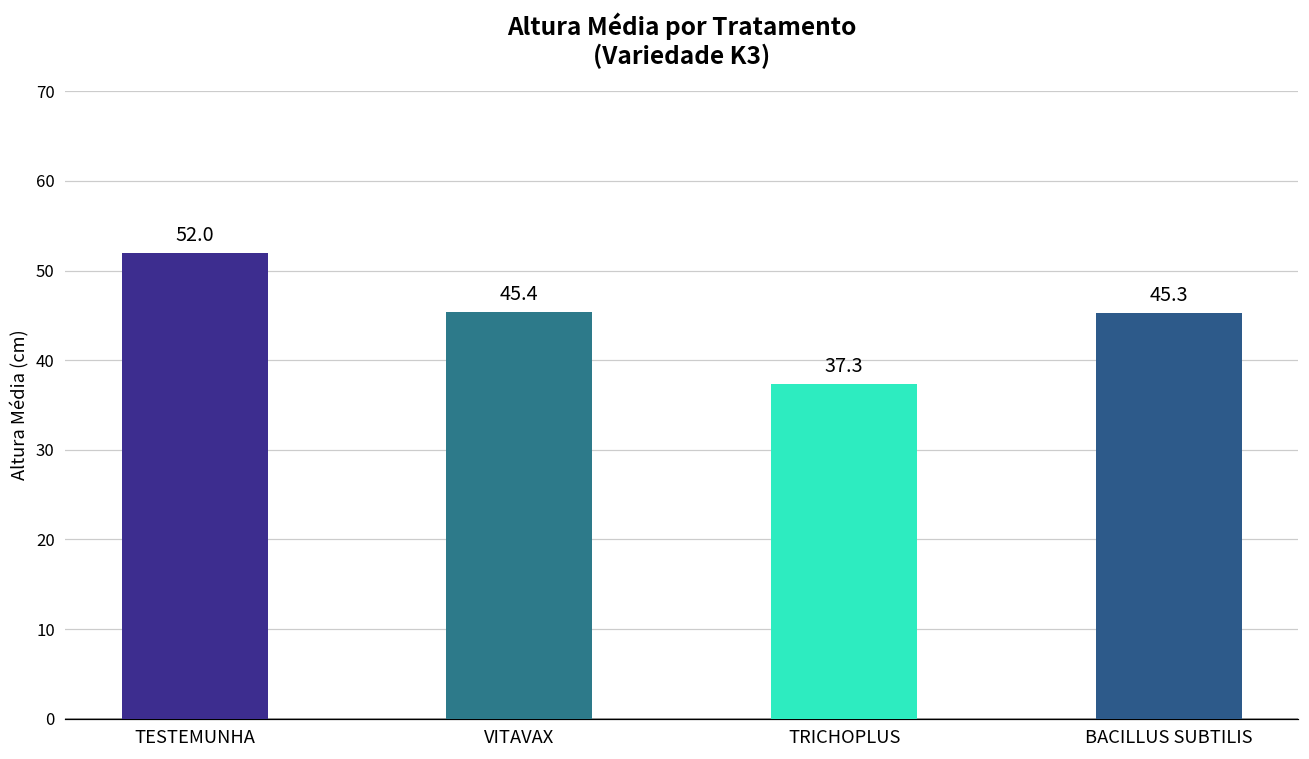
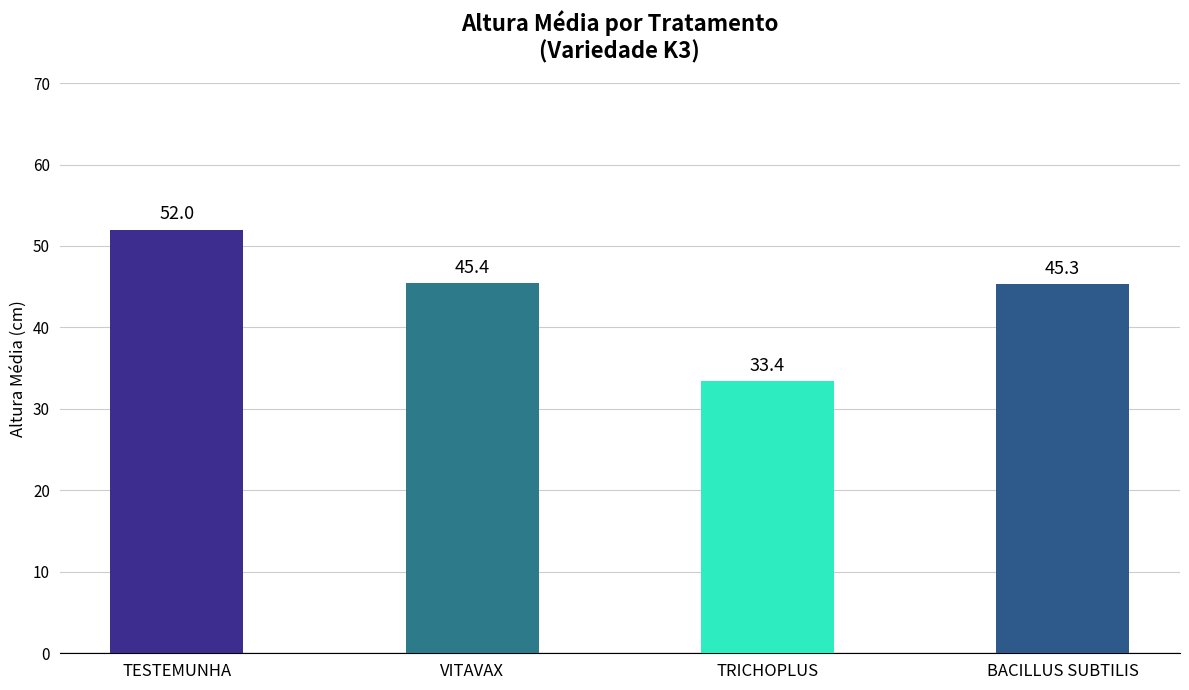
TRICHOPLUS: 37.3 -> 33.4
